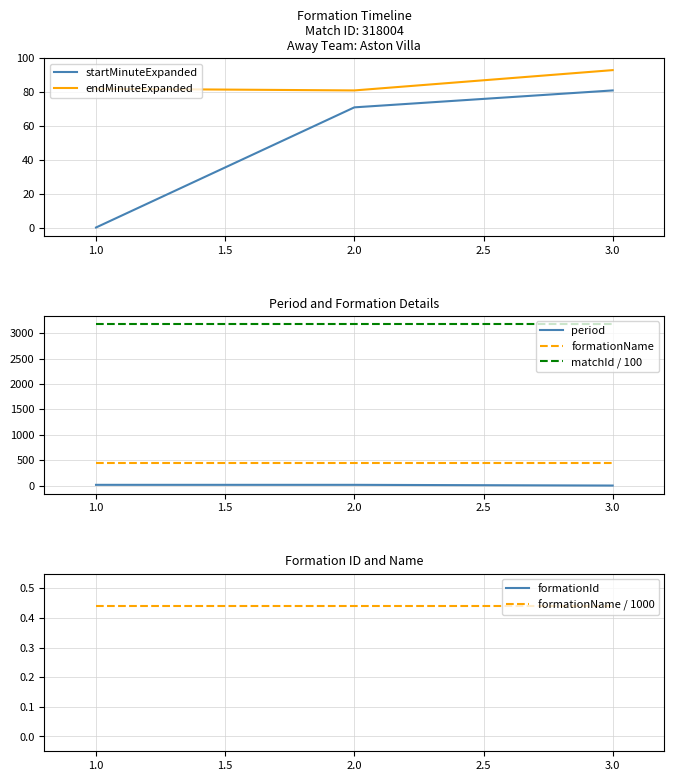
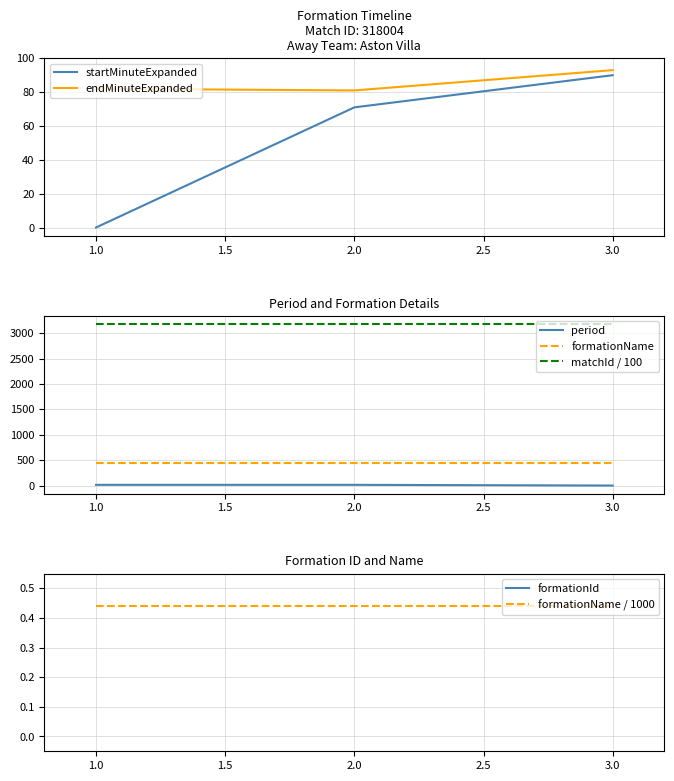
Formation Timeline Match ID: 318004 Away Team: Aston Villa, startMinuteExpanded, 3.0: 81 -> 90
